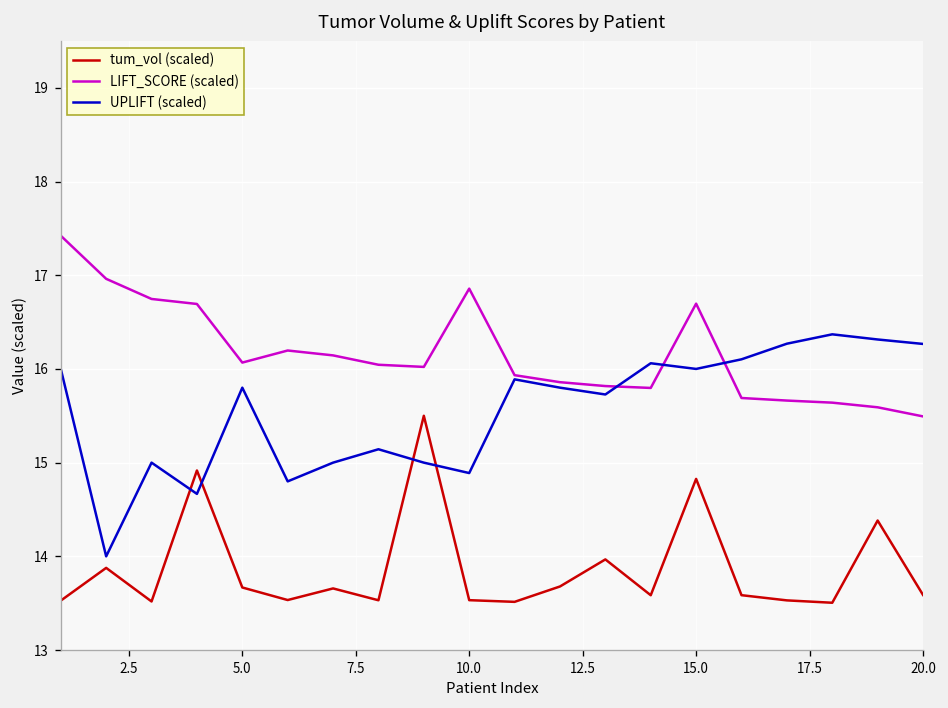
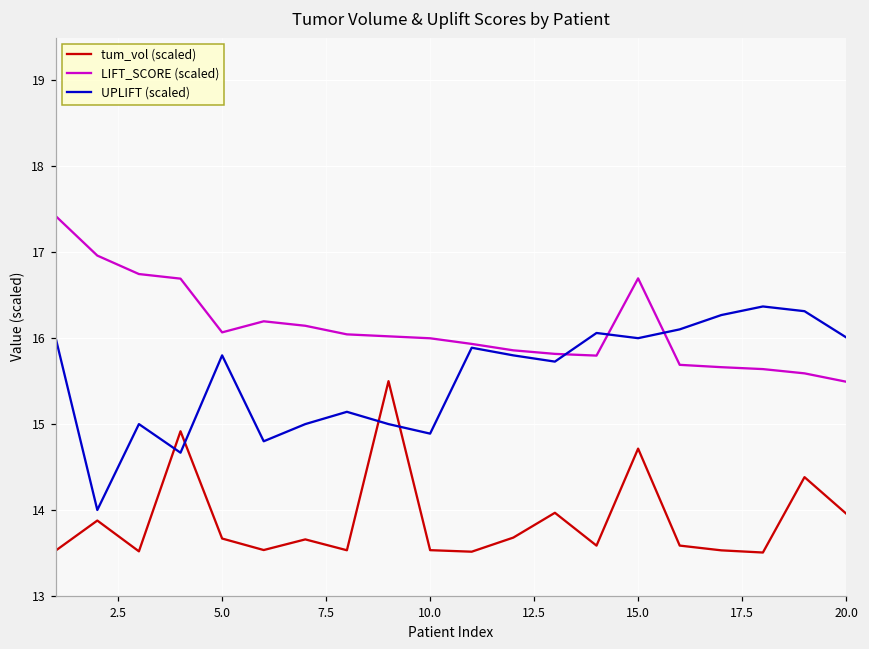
LIFT_SCORE (scaled), 10.0: 16.9 -> 16.0
tum_vol (scaled), 15.0: 14.8 -> 14.7
tum_vol (scaled), 20.0: 13.6 -> 14.0
UPLIFT (scaled), 20.0: 16.3 -> 16.0
